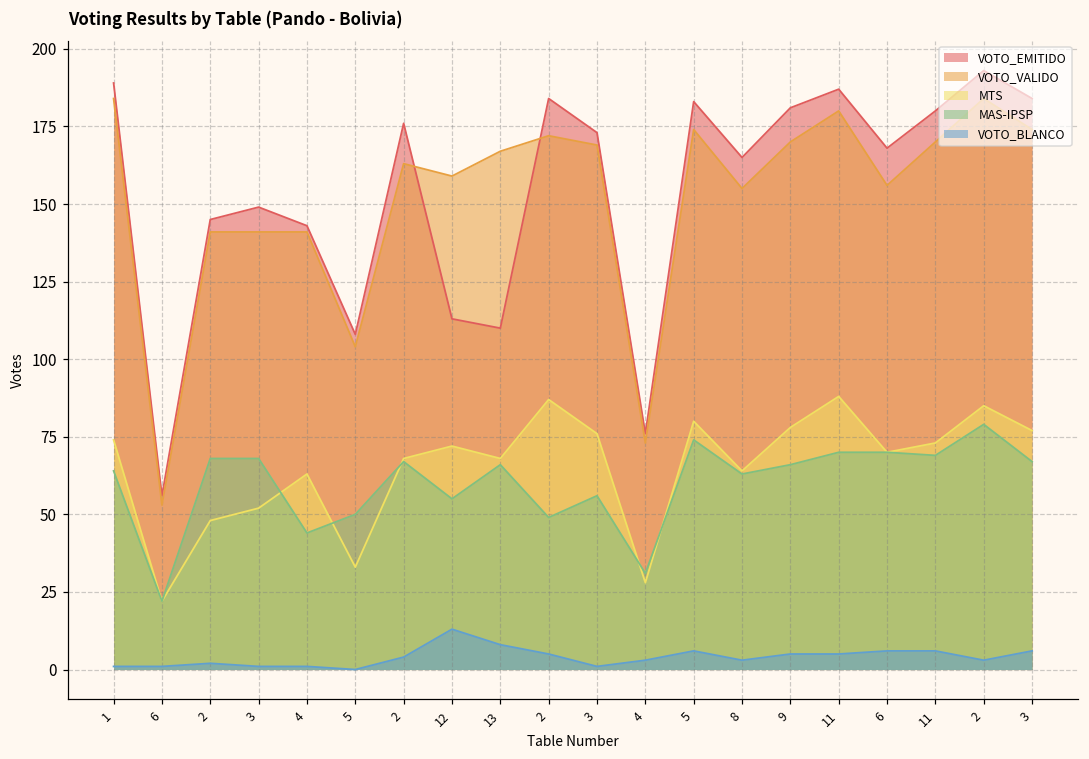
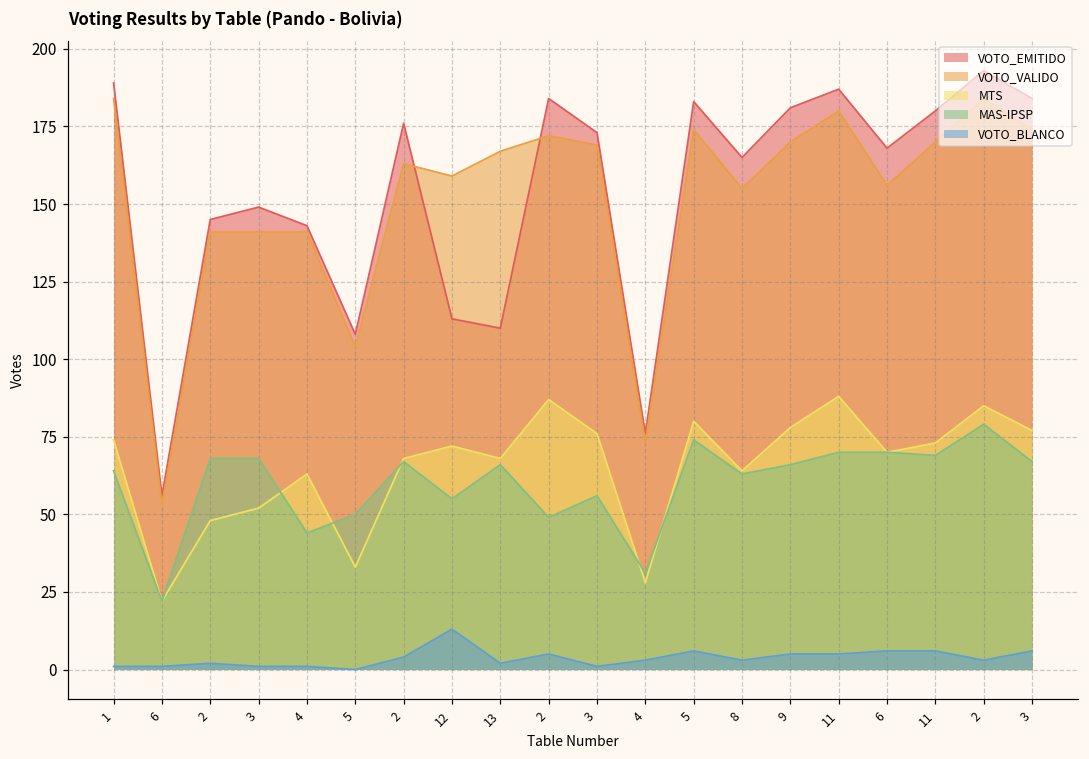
VOTO_BLANCO, 13: 8 -> 2
